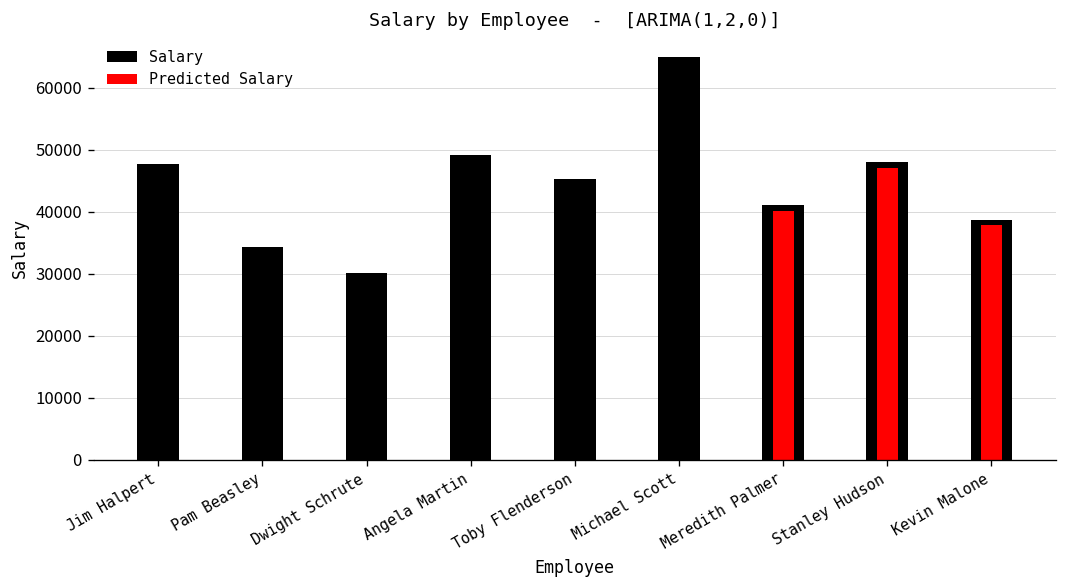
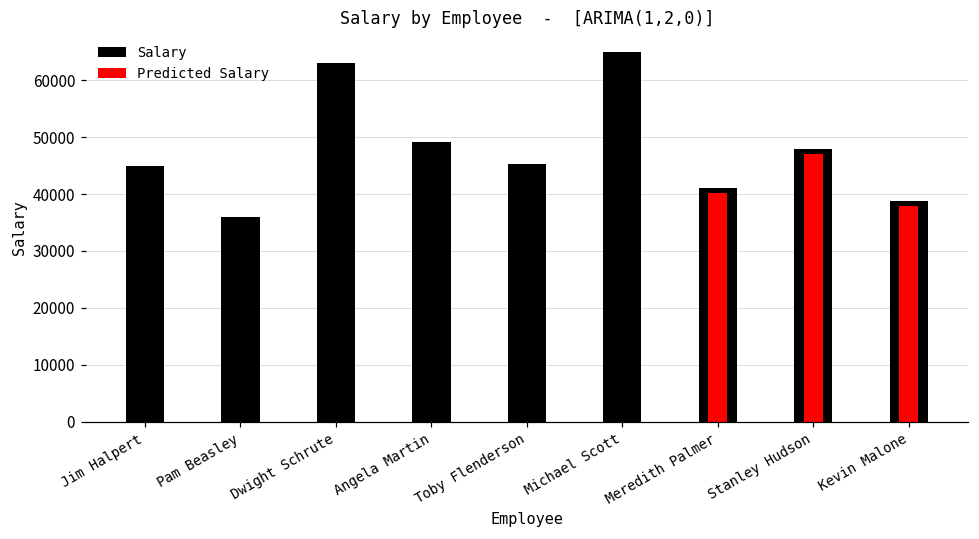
Salary, Jim Halpert: 48000 -> 45000
Salary, Pam Beasley: 34000 -> 36000
Salary, Dwight Schrute: 30000 -> 63000
